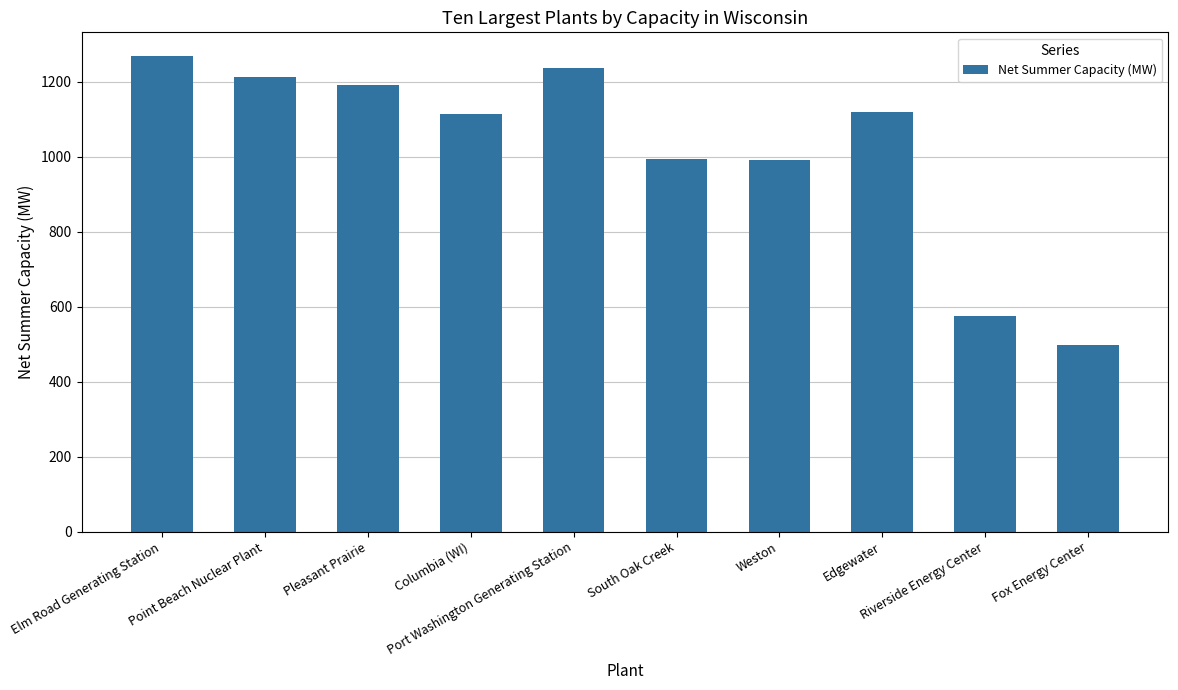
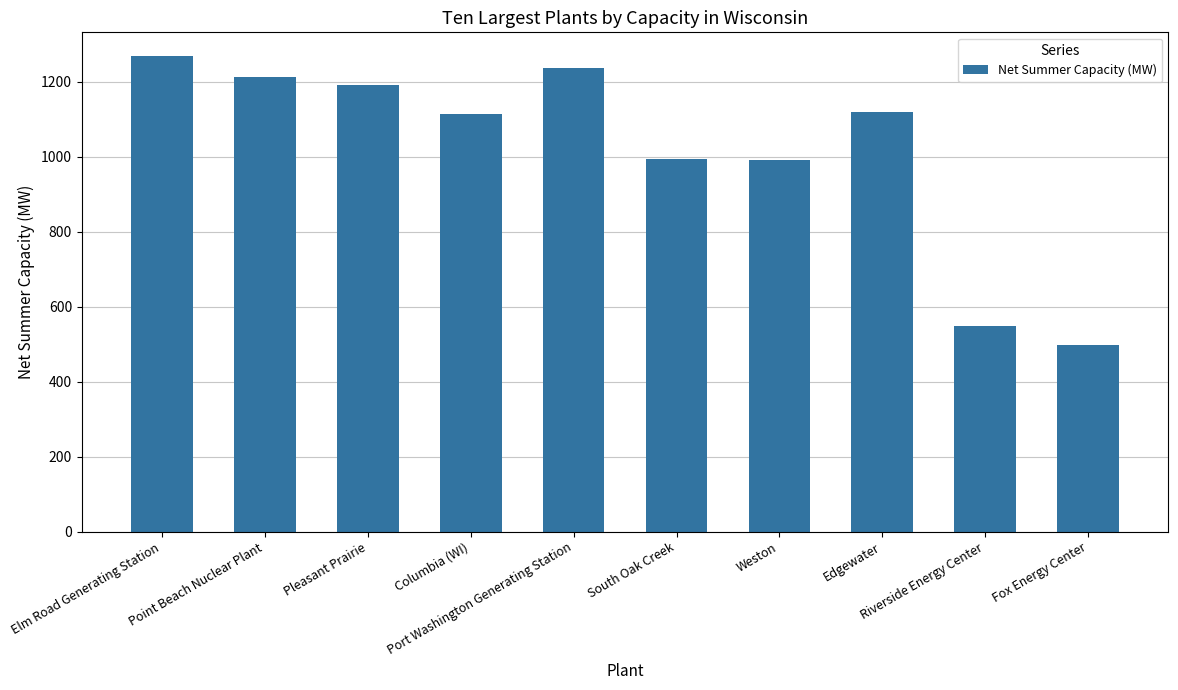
Riverside Energy Center: 570 -> 550
